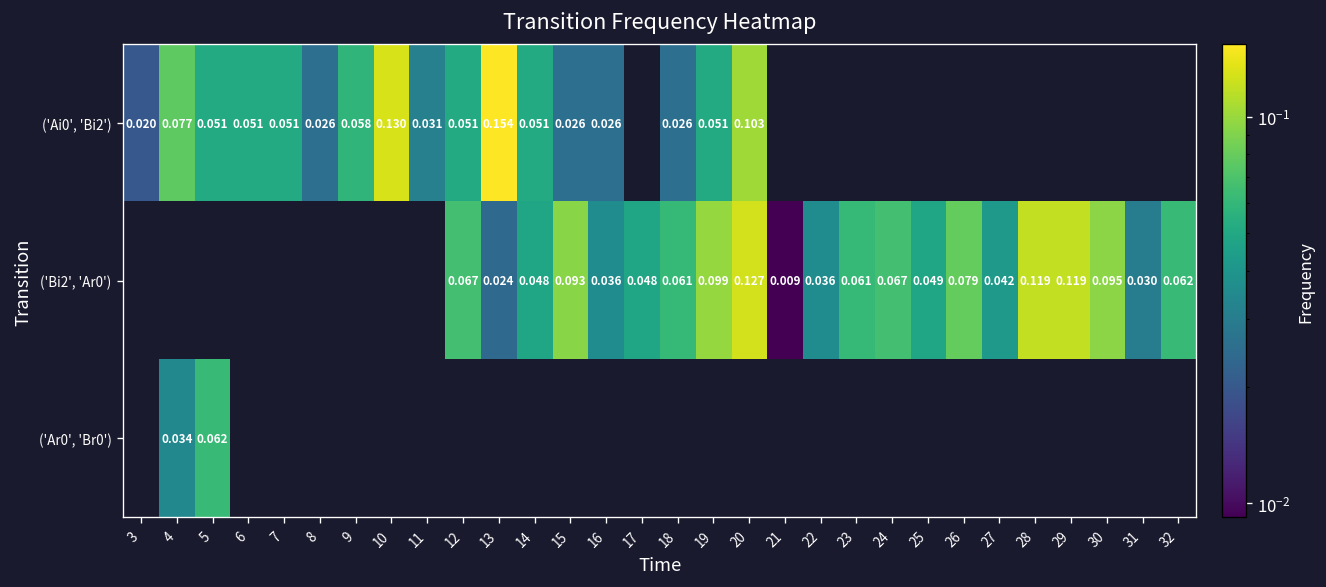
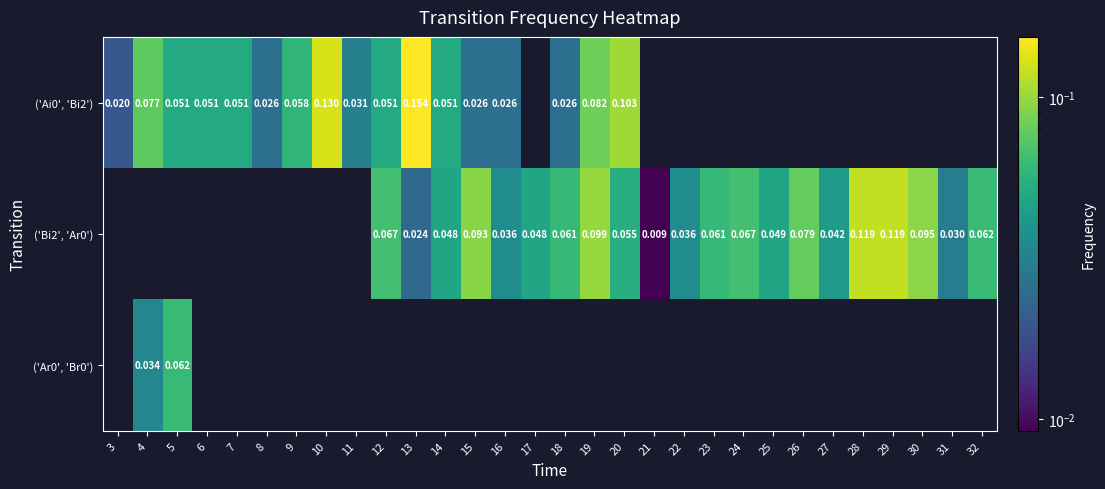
('Ai0', 'Bi2'), 19: 0.051 -> 0.082
('Bi2', 'Ar0'), 20: 0.127 -> 0.055
